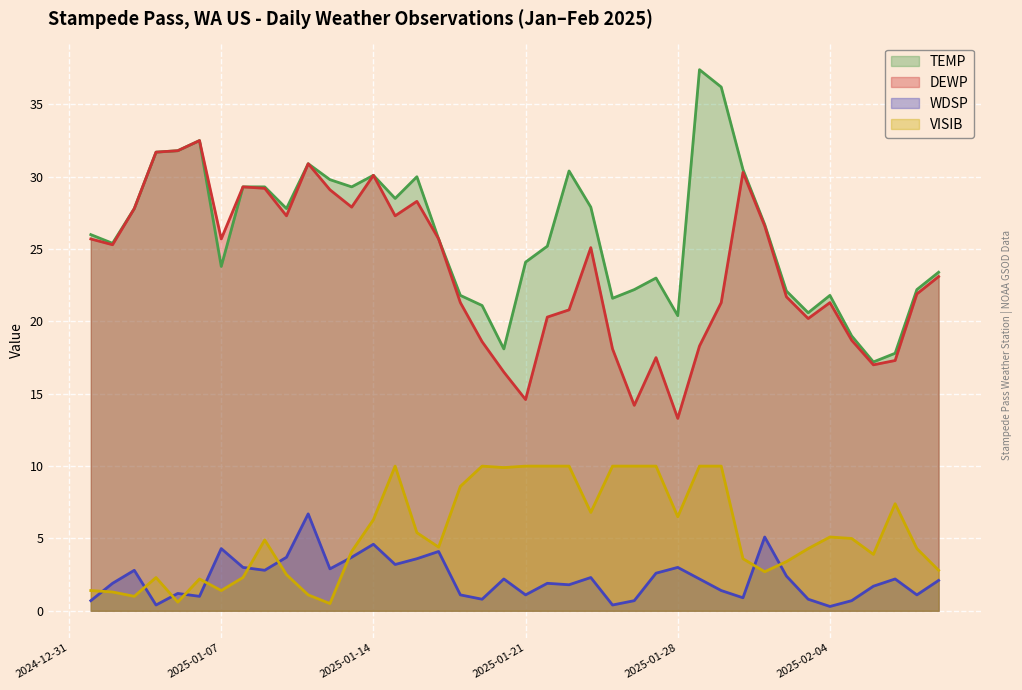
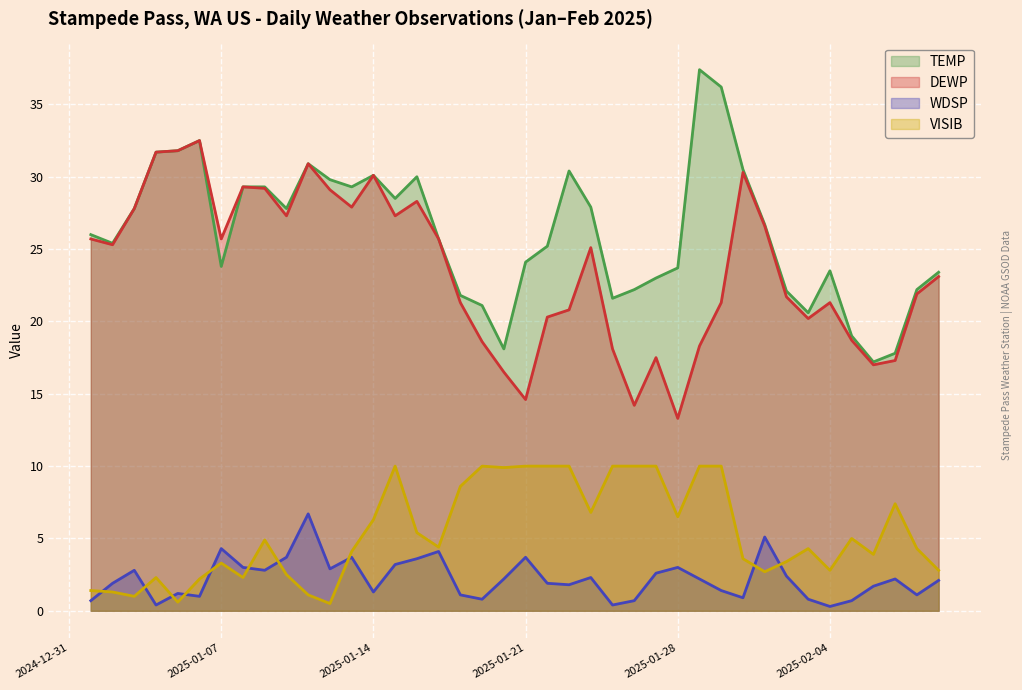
VISIB, 2025-01-07: 1.4 -> 3.3
WDSP, 2025-01-14: 4.6 -> 1.3
WDSP, 2025-01-21: 1.1 -> 3.7
TEMP, 2025-01-28: 20.4 -> 23.7
TEMP, 2025-02-04: 21.8 -> 23.5
VISIB, 2025-02-04: 5.1 -> 2.8
